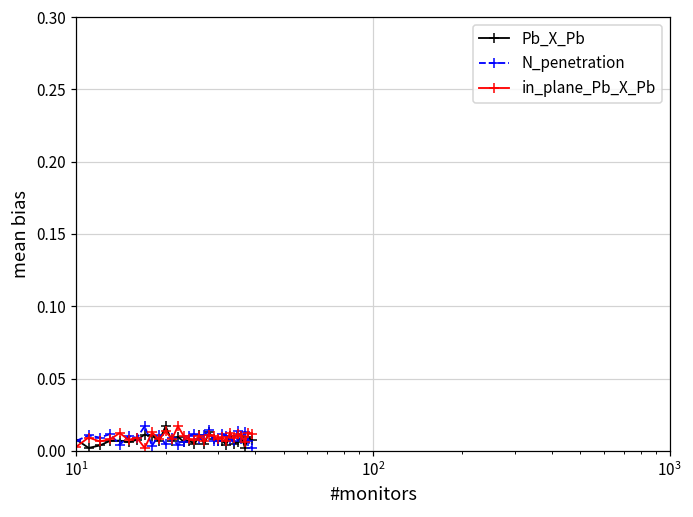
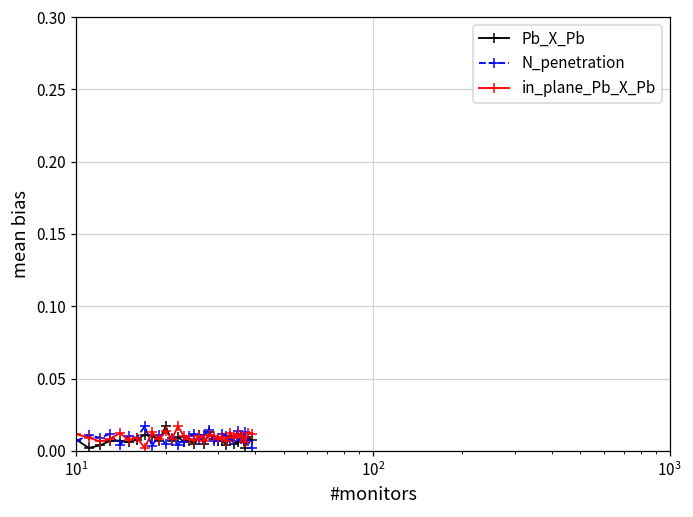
in_plane_Pb_X_Pb, 10^1: 0.003 -> 0.012
